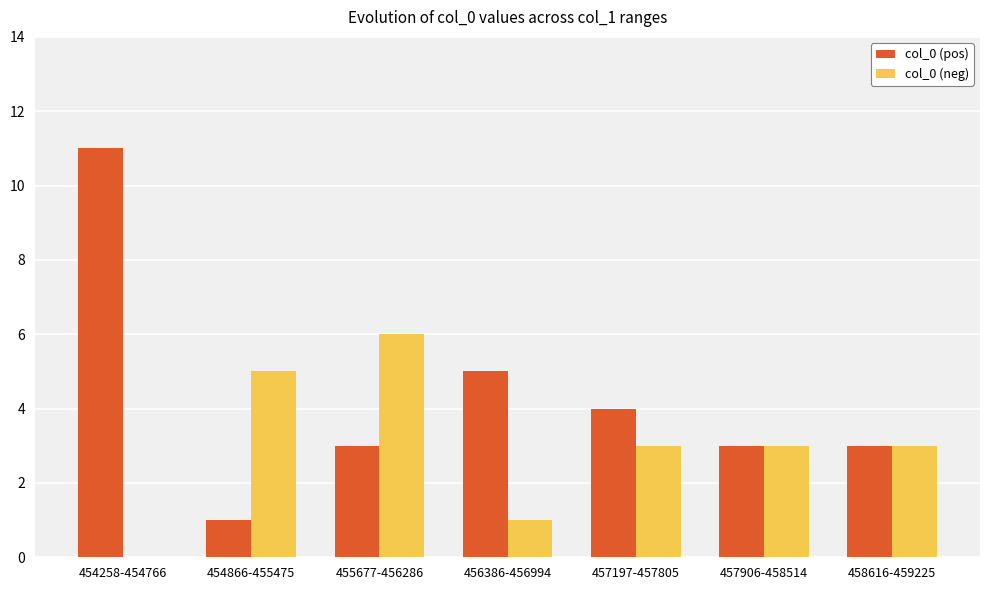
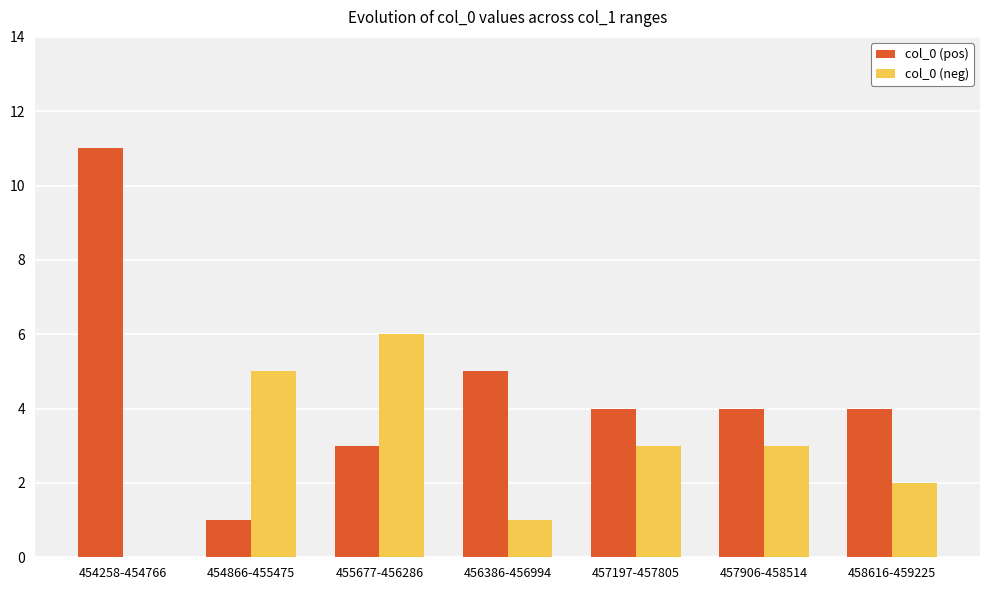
col_0 (pos), 457906-458514: 3 -> 4
col_0 (pos), 458616-459225: 3 -> 4
col_0 (neg), 458616-459225: 3 -> 2
